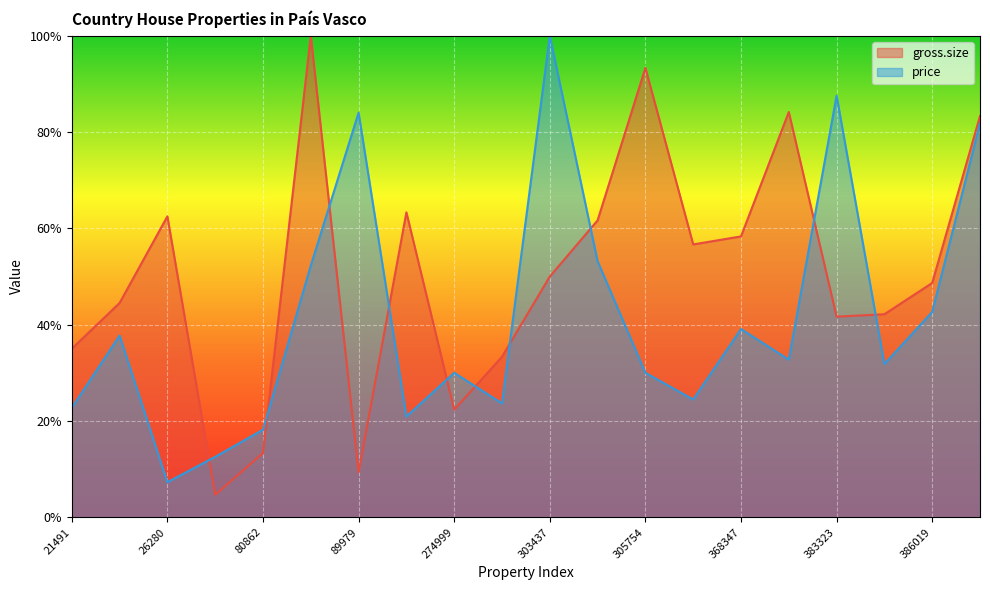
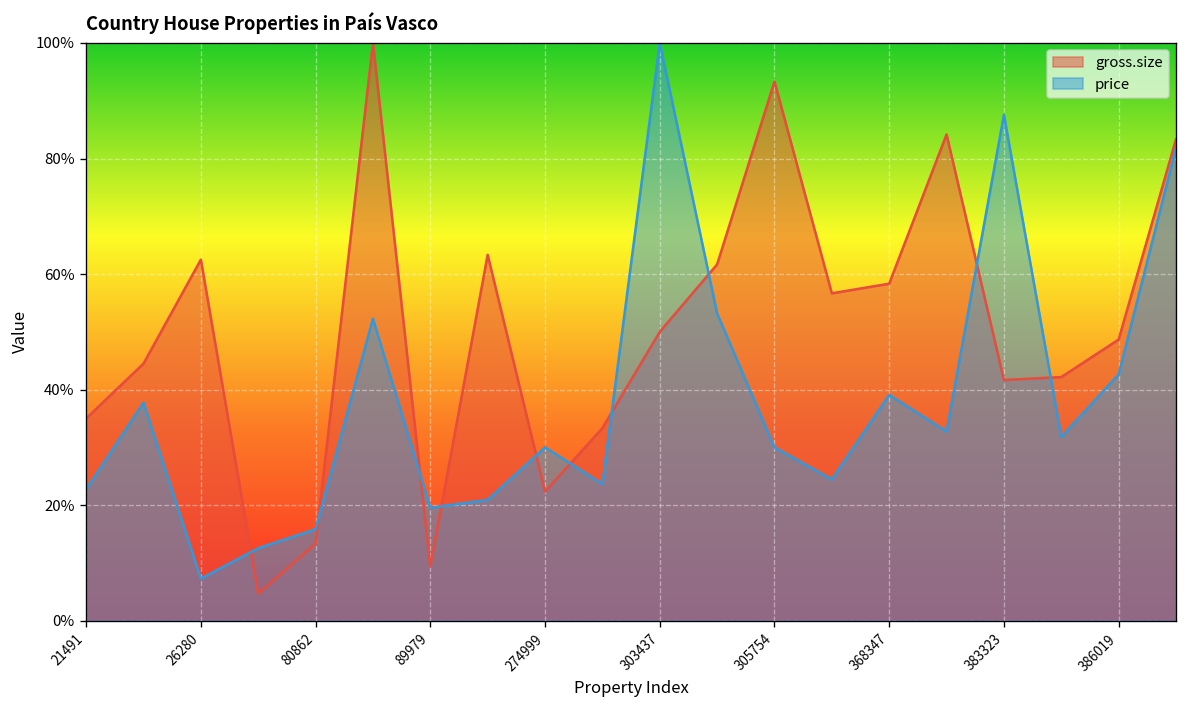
price, 80862: 18% -> 16%
price, 89979: 84% -> 20%
